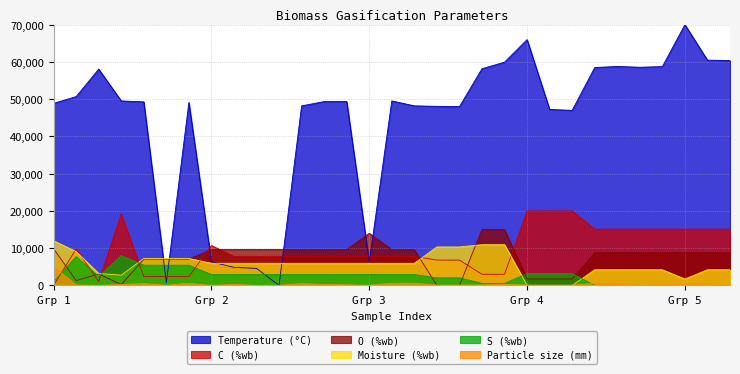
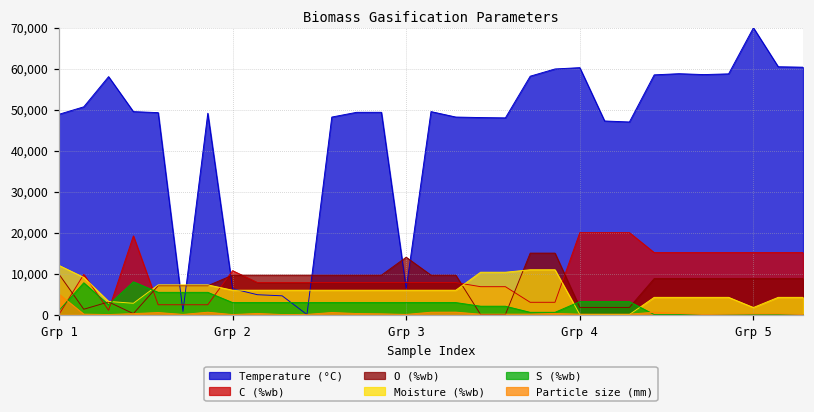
Temperature (°C), Grp 4: 66,000 -> 60,000
